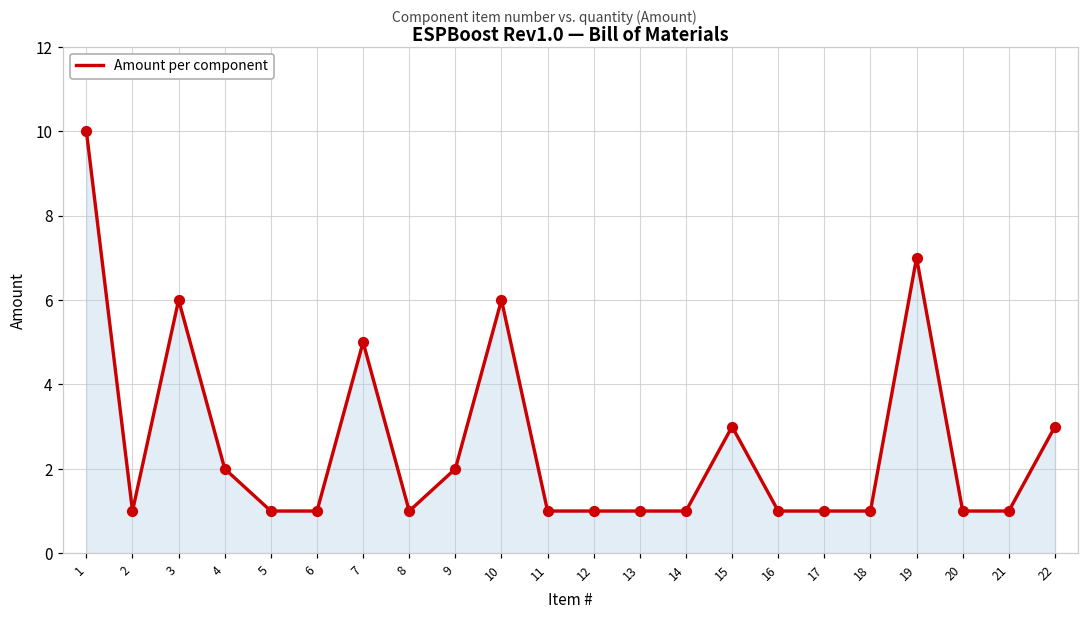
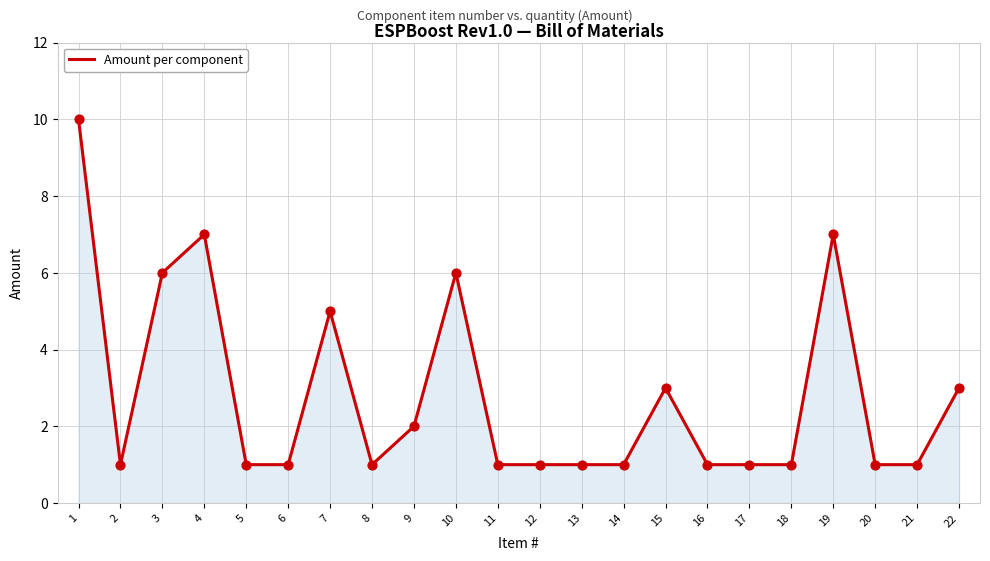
4: 2 -> 7
